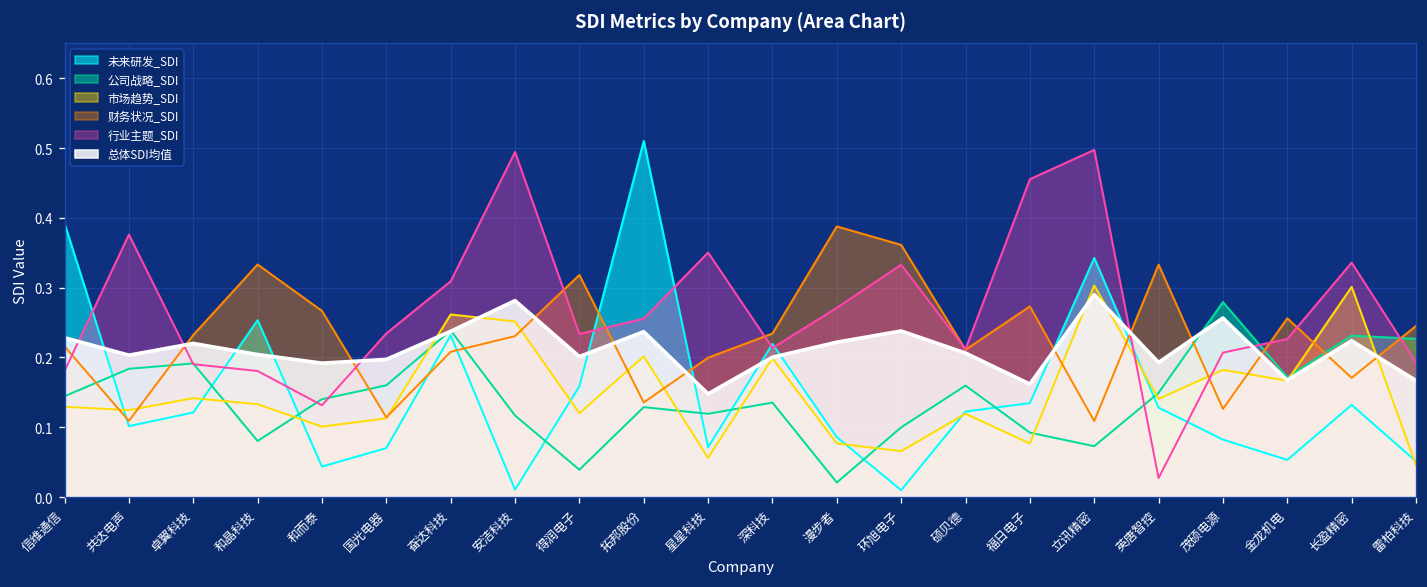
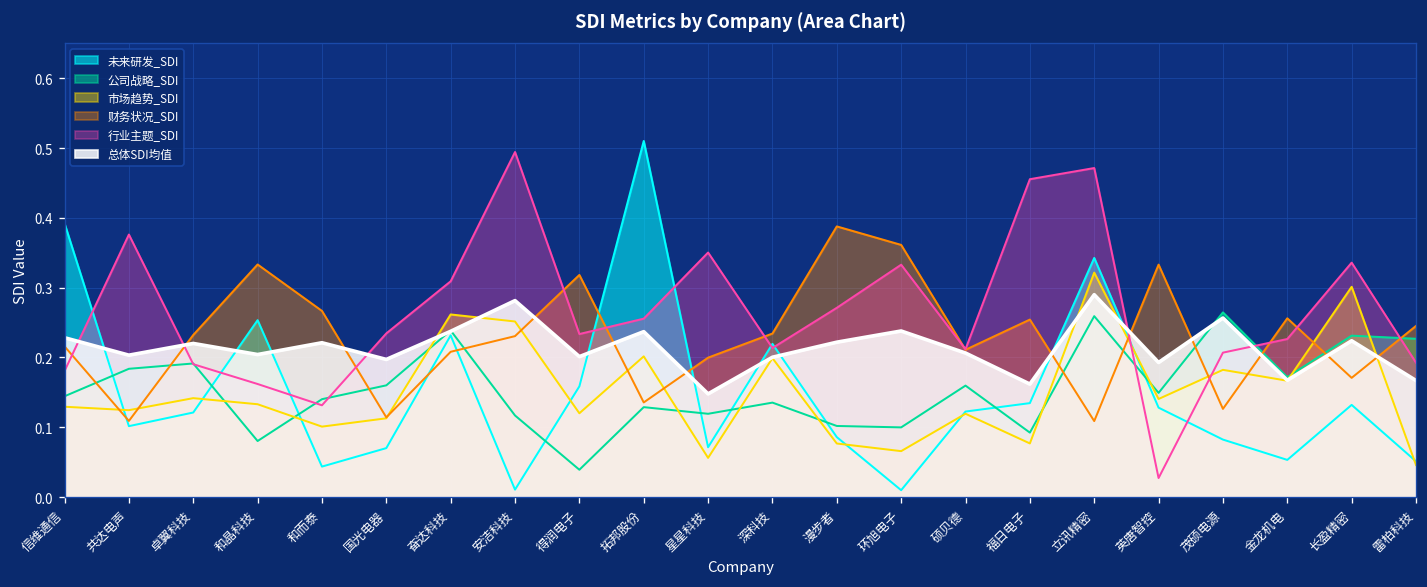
行业主题_SDI, 和晶科技: 0.18 -> 0.16
总体SDI均值, 和而泰: 0.19 -> 0.22
公司战略_SDI, 漫步者: 0.02 -> 0.10
财务状况_SDI, 福日电子: 0.27 -> 0.25
公司战略_SDI, 立讯精密: 0.07 -> 0.26
市场趋势_SDI, 立讯精密: 0.30 -> 0.32
行业主题_SDI, 立讯精密: 0.50 -> 0.47
公司战略_SDI, 茂硕电源: 0.28 -> 0.26
